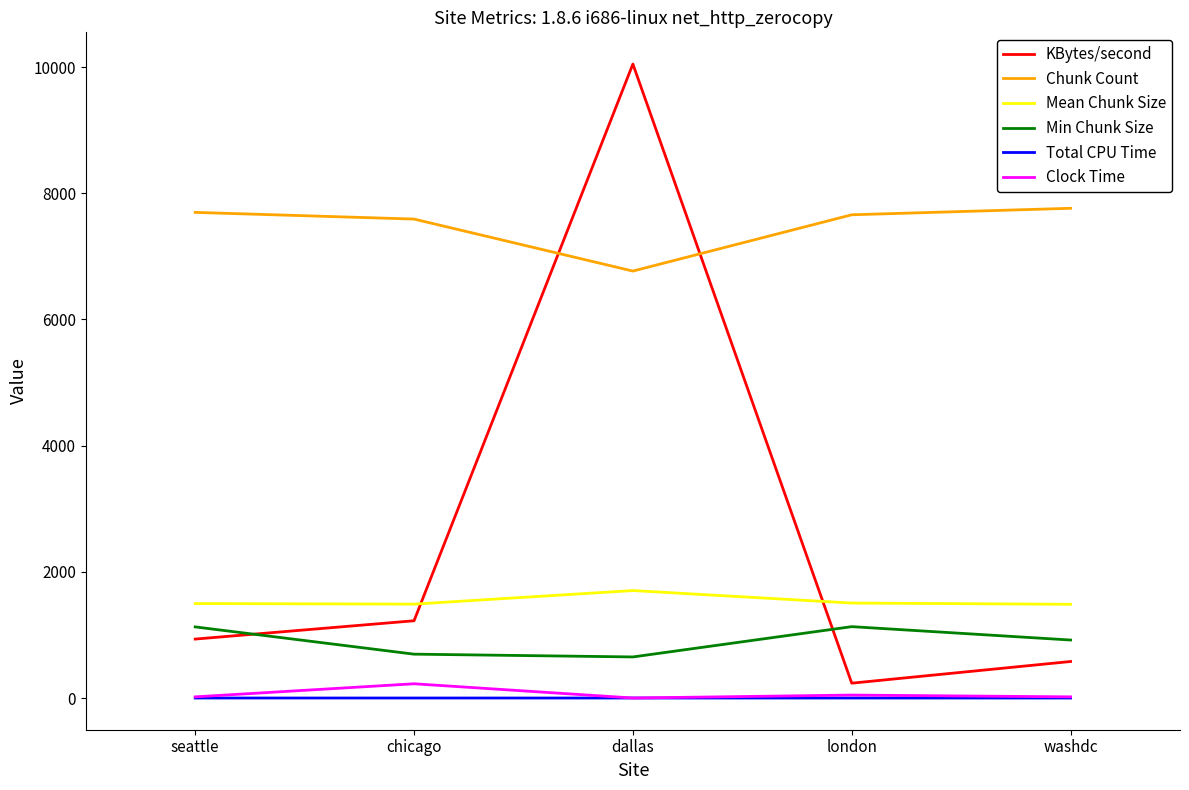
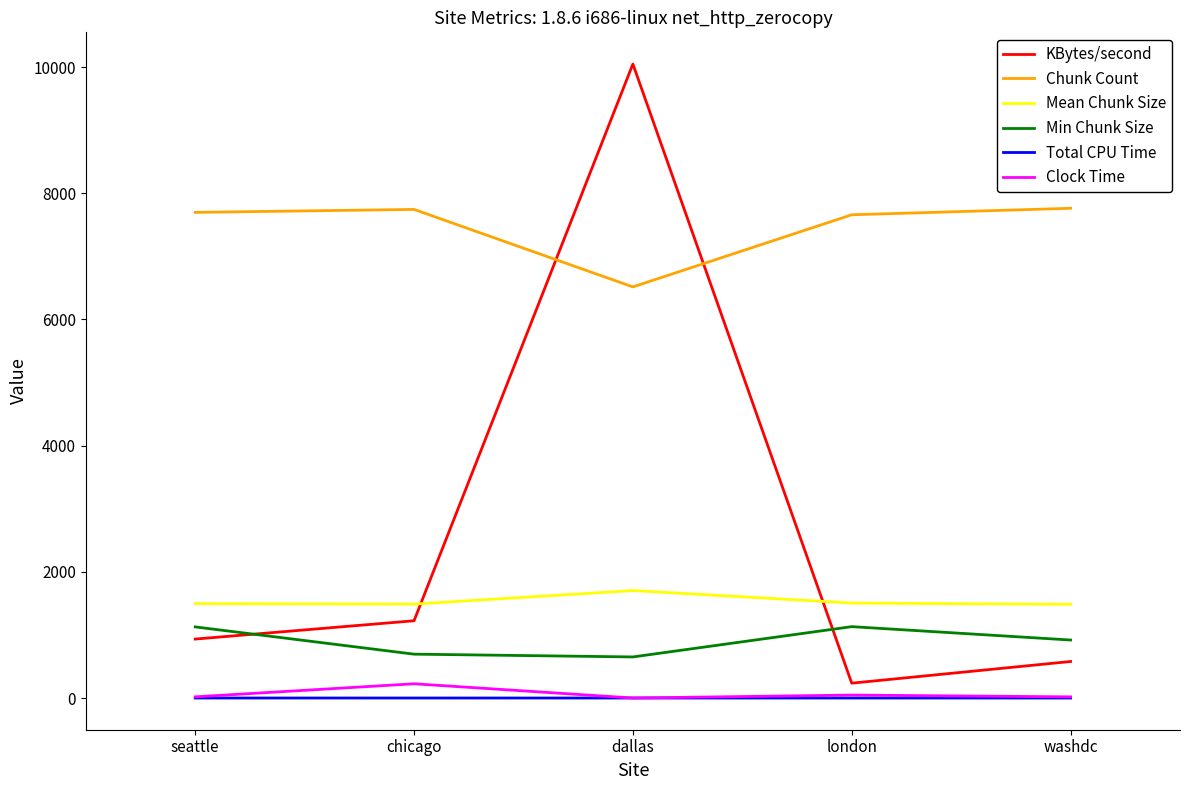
Chunk Count, chicago: 7600 -> 7700
Chunk Count, dallas: 6800 -> 6500
